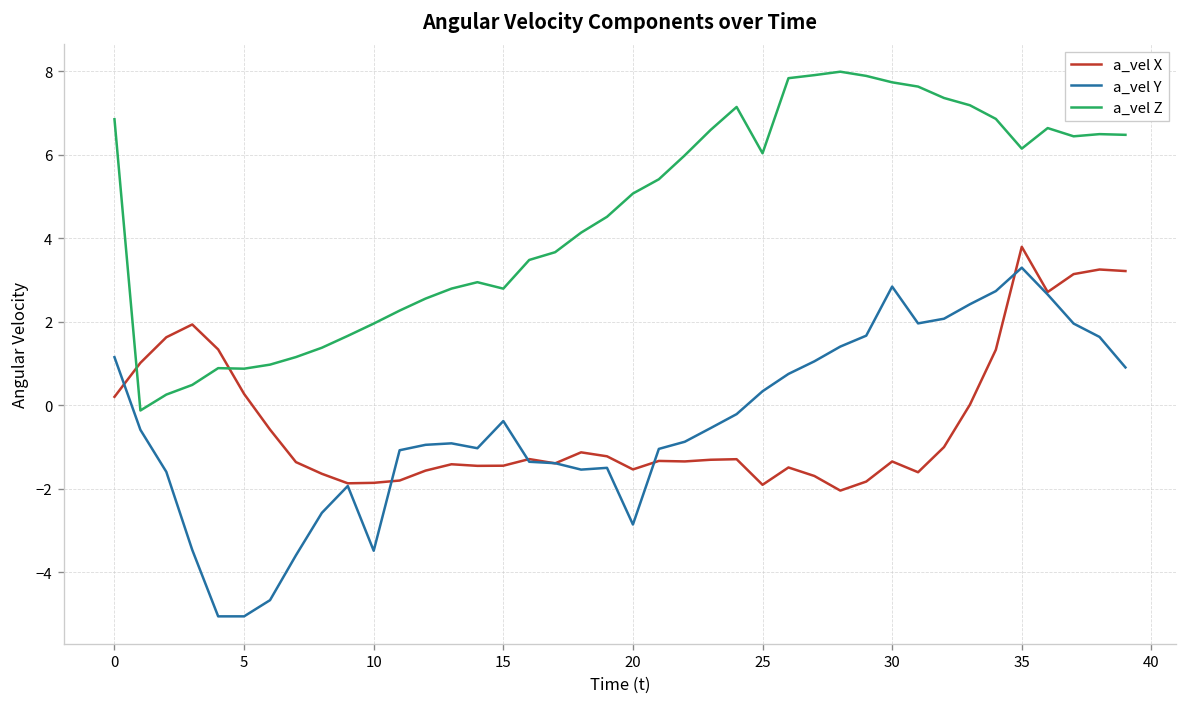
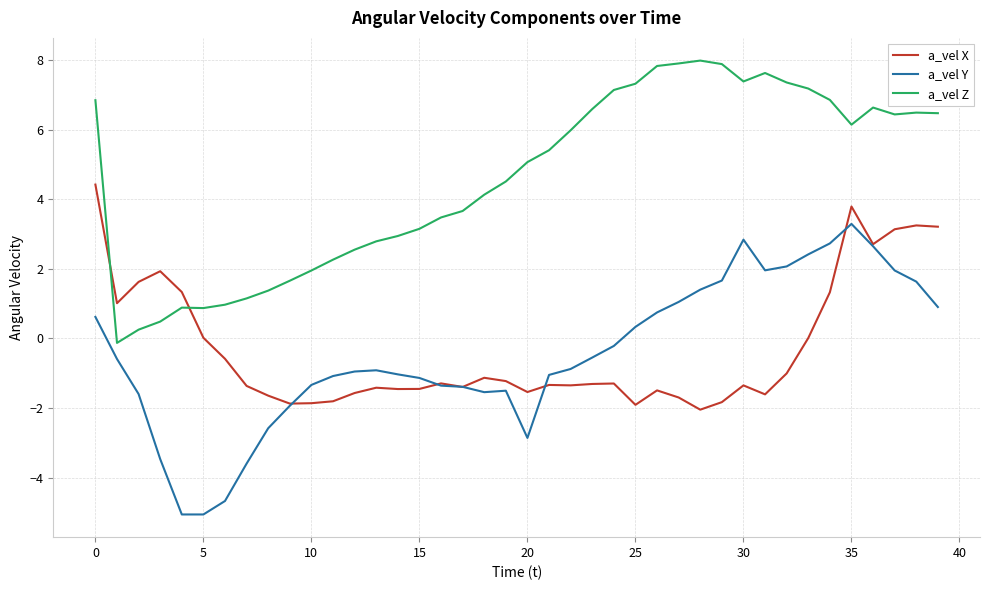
a_vel X, 0: 0.2 -> 4.4
a_vel Y, 0: 1.1 -> 0.6
a_vel X, 5: 0.3 -> 0.0
a_vel Y, 10: -3.5 -> -1.3
a_vel Y, 15: -0.4 -> -1.1
a_vel Z, 15: 2.8 -> 3.2
a_vel Z, 25: 6.0 -> 7.3
a_vel Z, 30: 7.7 -> 7.4
